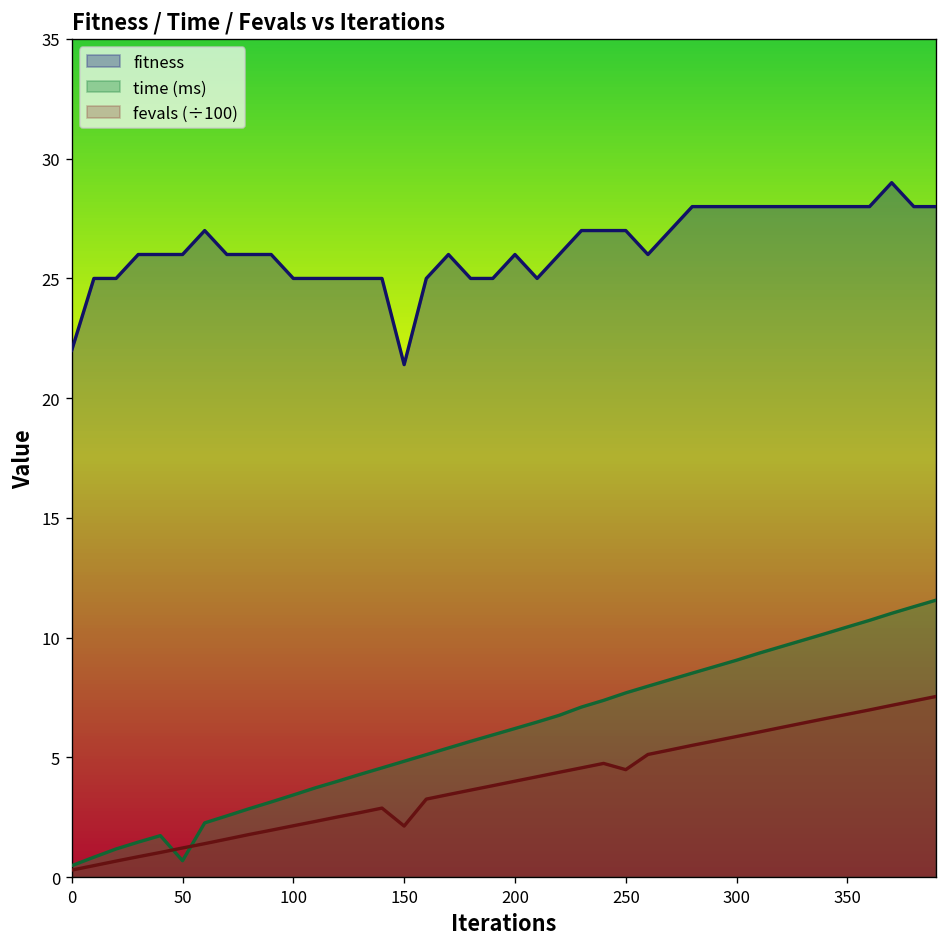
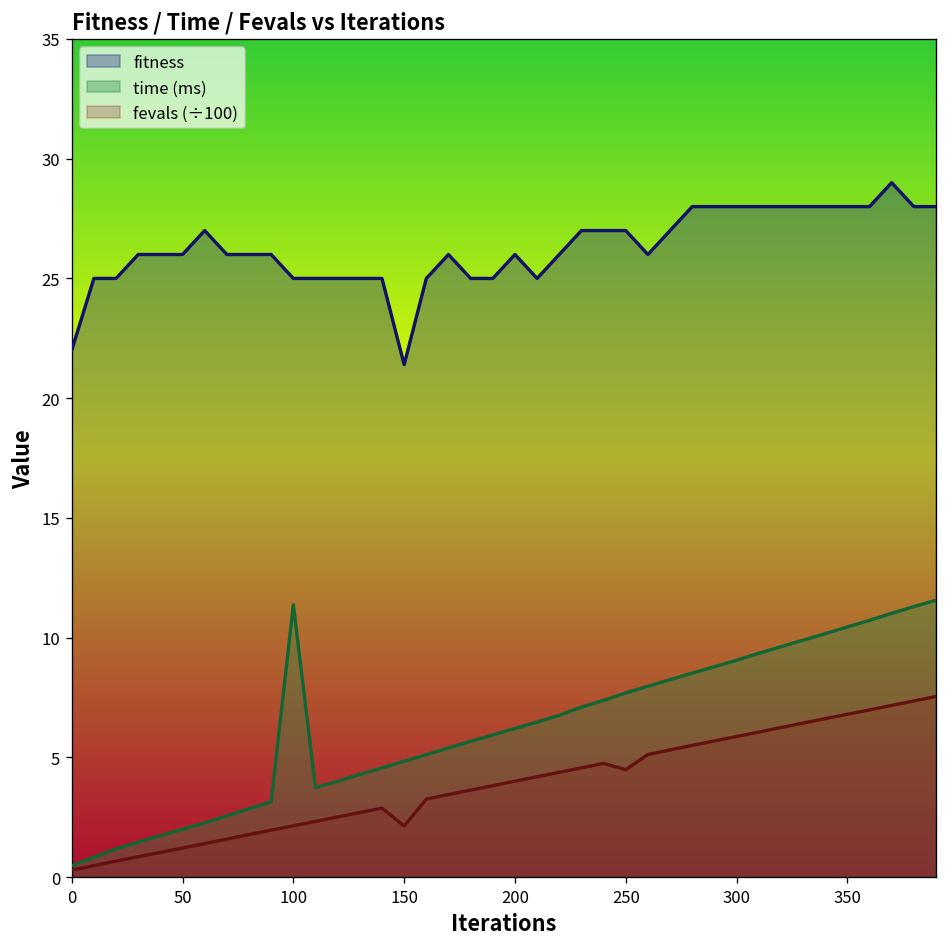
time (ms), 50: 0.7 -> 2.0
time (ms), 100: 3.4 -> 11.4
